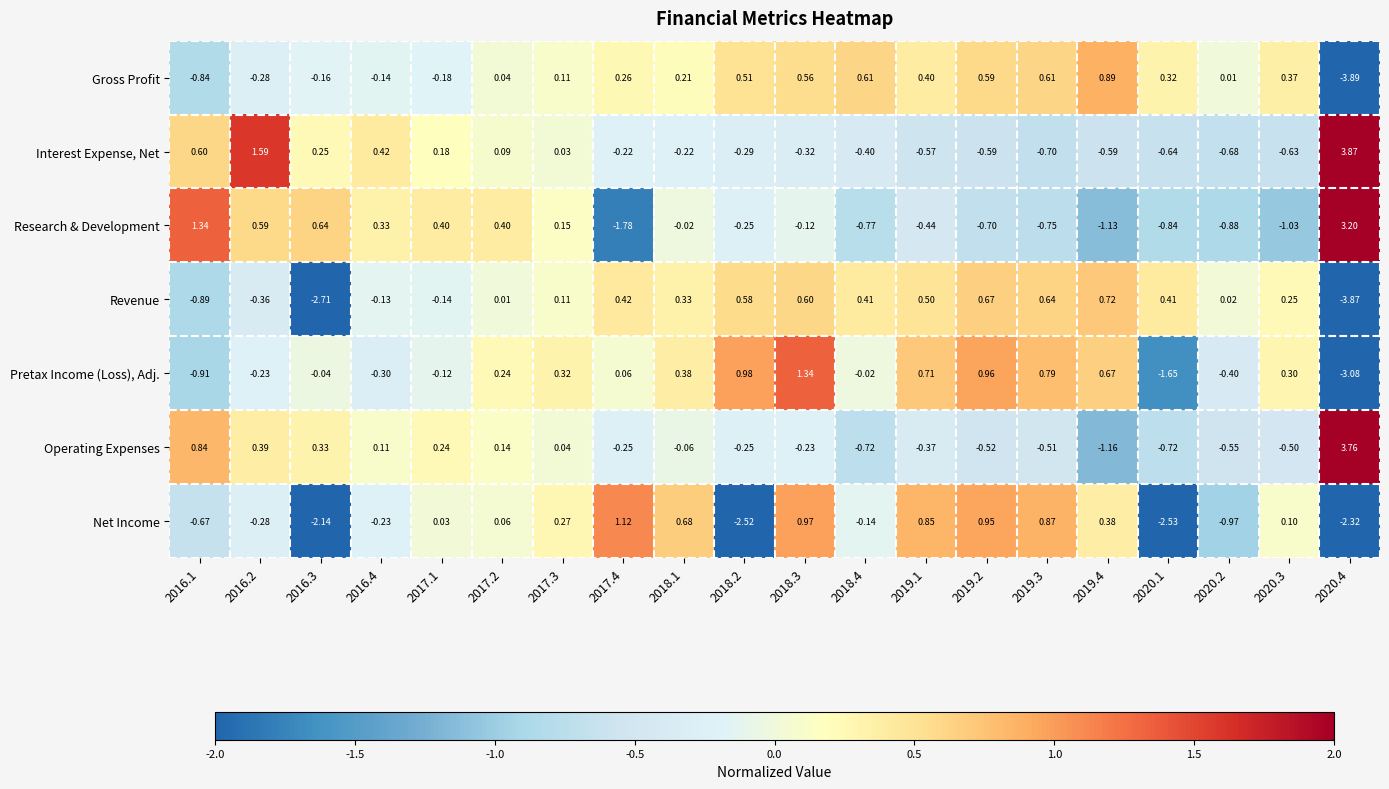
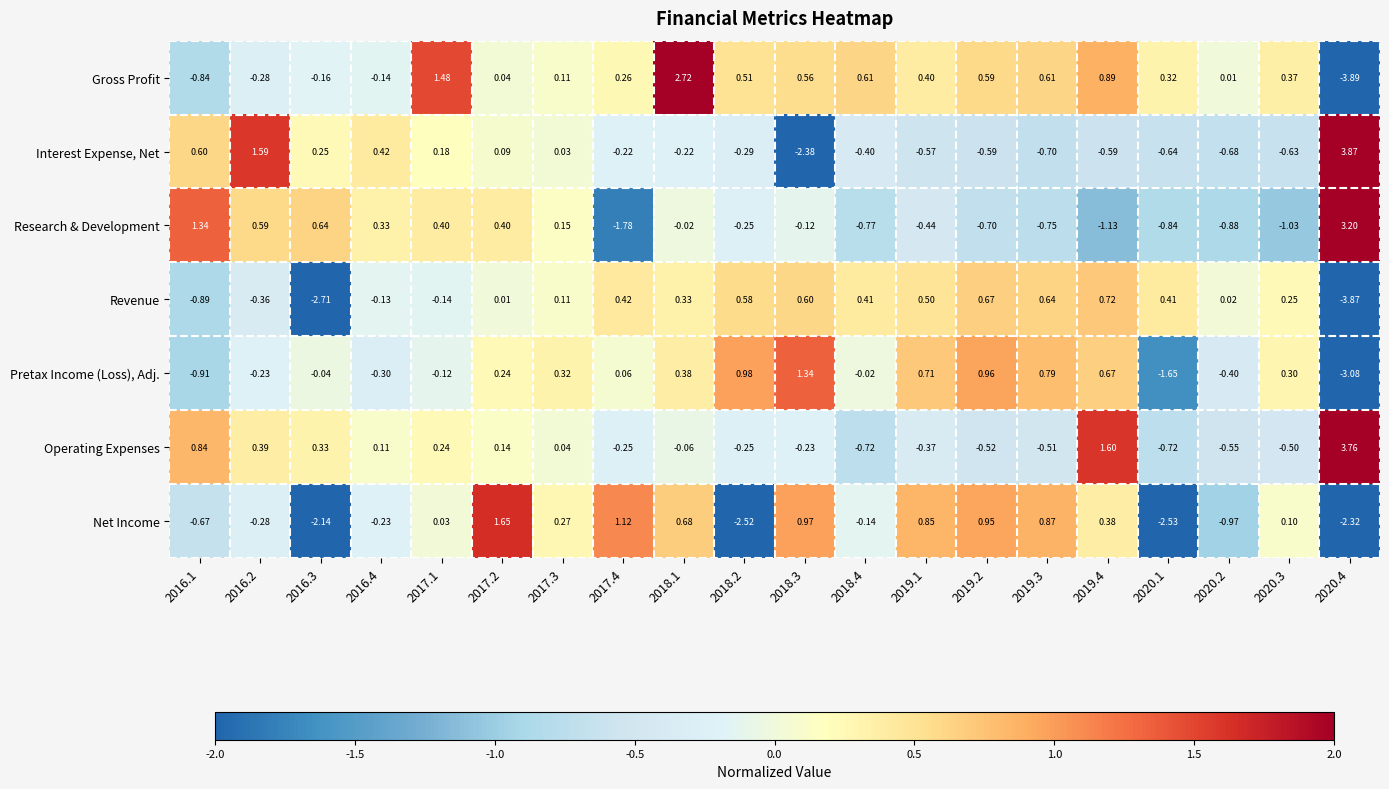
Gross Profit, 2017.1: -0.18 -> 1.48
Gross Profit, 2018.1: 0.21 -> 2.72
Interest Expense, Net, 2018.3: -0.32 -> -2.38
Operating Expenses, 2019.4: -1.16 -> 1.60
Net Income, 2017.2: 0.06 -> 1.65
